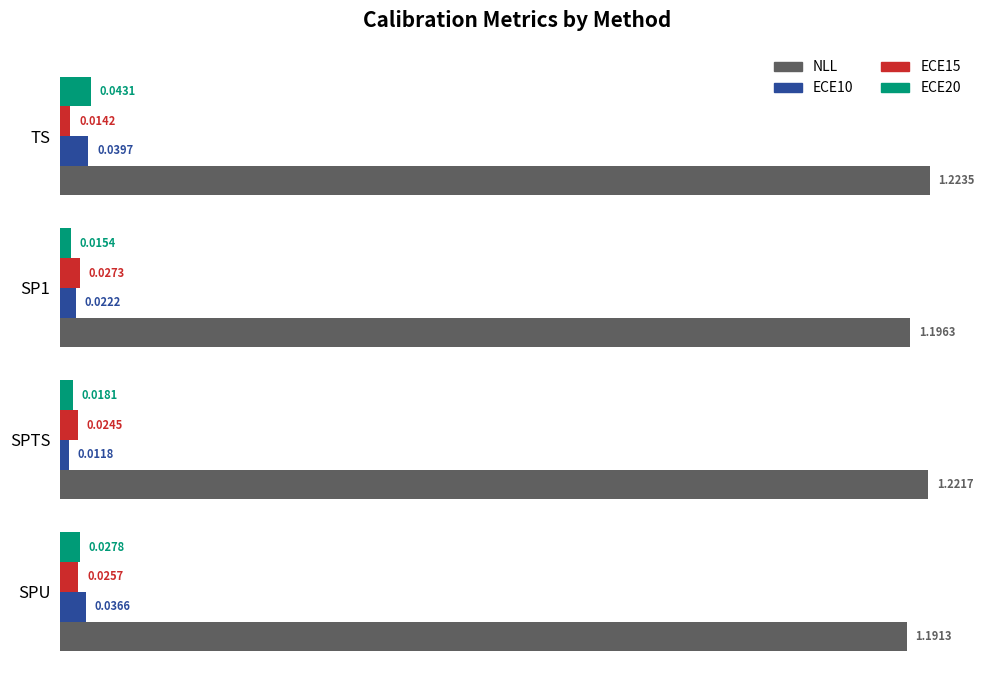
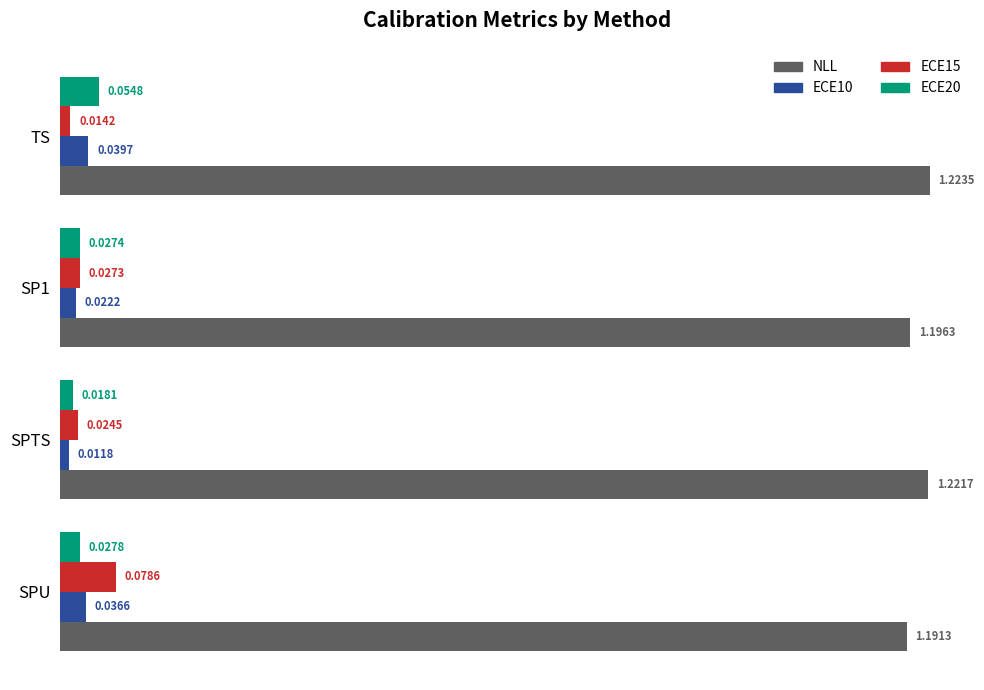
ECE20, TS: 0.0431 -> 0.0548
ECE20, SP1: 0.0154 -> 0.0274
ECE15, SPU: 0.0257 -> 0.0786
